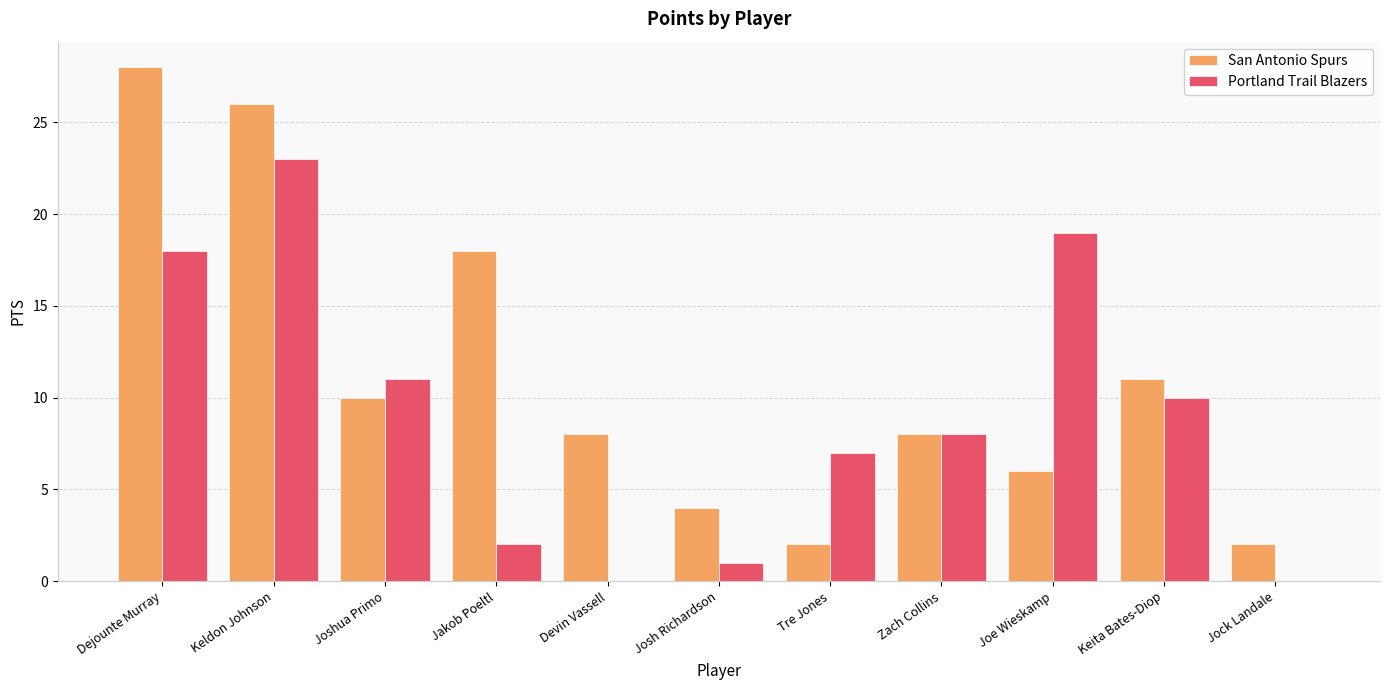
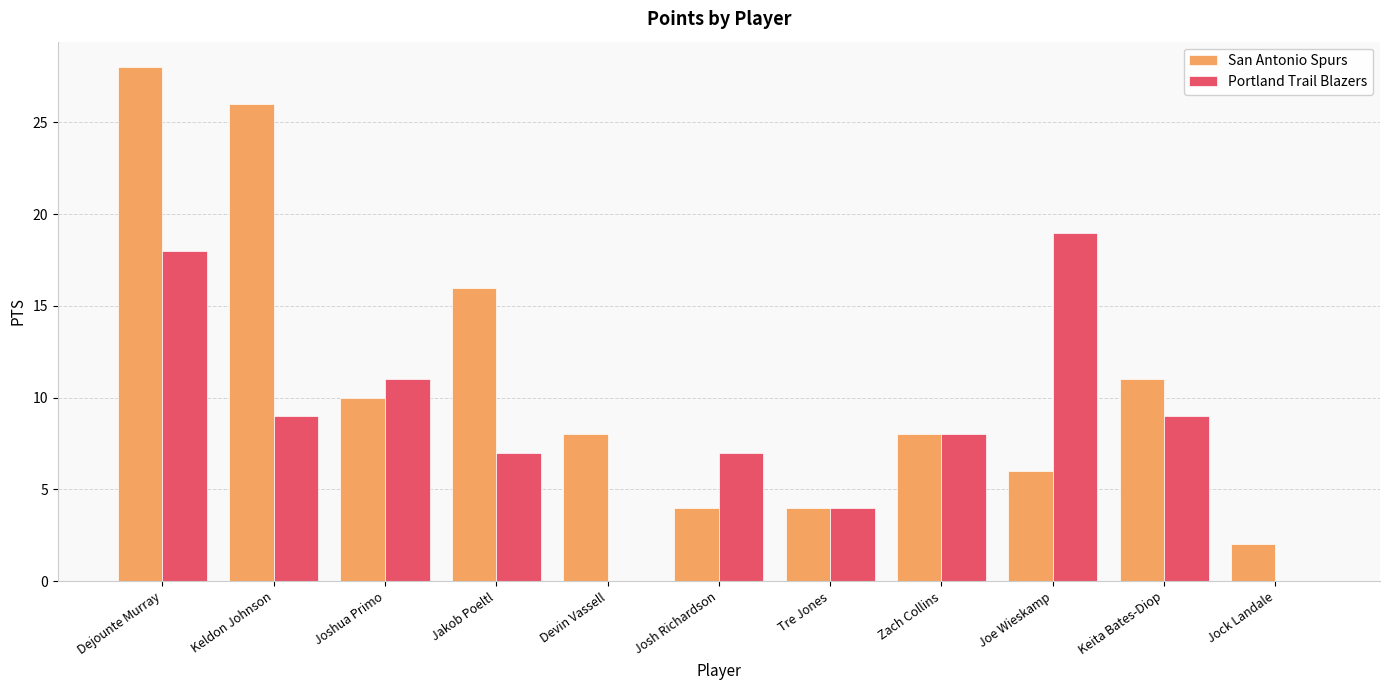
Portland Trail Blazers, Keldon Johnson: 23 -> 9
San Antonio Spurs, Jakob Poeltl: 18 -> 16
Portland Trail Blazers, Jakob Poeltl: 2 -> 7
Portland Trail Blazers, Josh Richardson: 1 -> 7
San Antonio Spurs, Tre Jones: 2 -> 4
Portland Trail Blazers, Tre Jones: 7 -> 4
Portland Trail Blazers, Keita Bates-Diop: 10 -> 9
